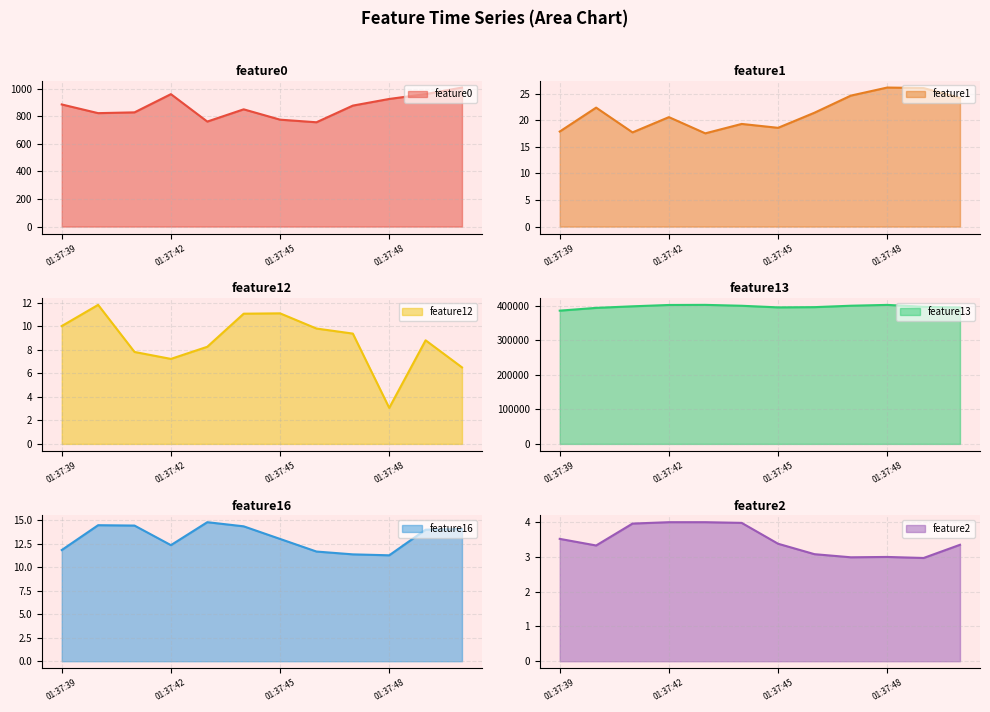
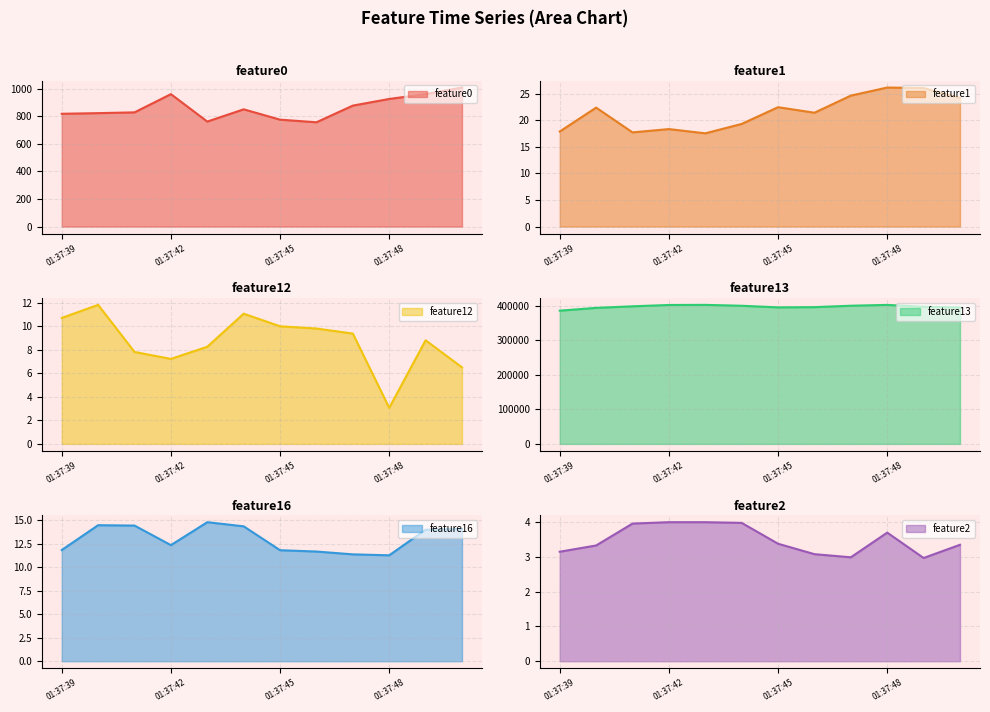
feature0, 01:37:39: 880 -> 820
feature1, 01:37:42: 21 -> 18
feature1, 01:37:45: 19 -> 22
feature12, 01:37:39: 10.0 -> 10.7
feature12, 01:37:45: 11.1 -> 10.0
feature16, 01:37:45: 13 -> 12
feature2, 01:37:39: 3.5 -> 3.2
feature2, 01:37:48: 3.0 -> 3.7
